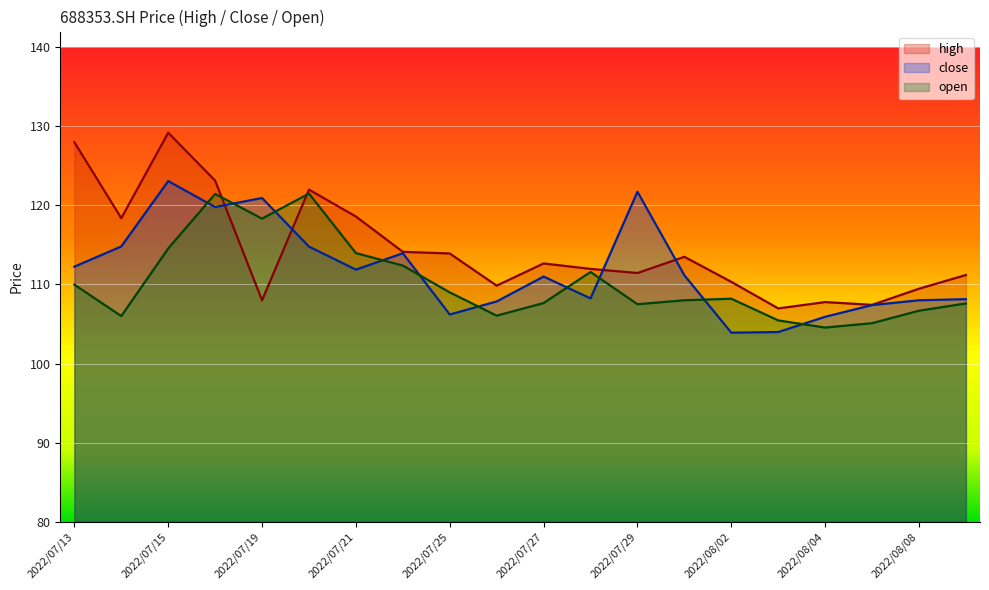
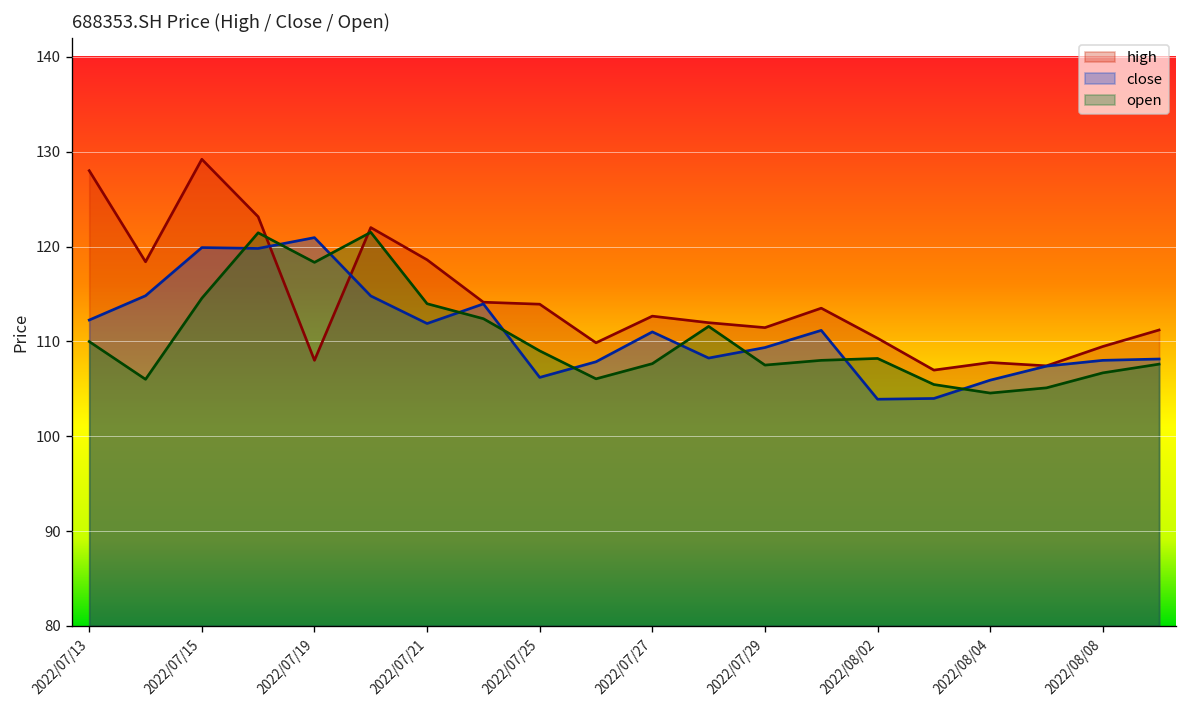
close, 2022/07/15: 123 -> 120
close, 2022/07/29: 122 -> 109
